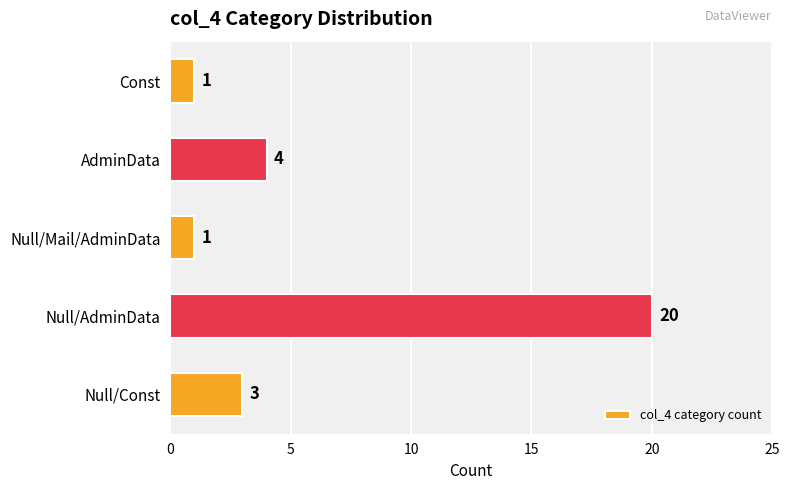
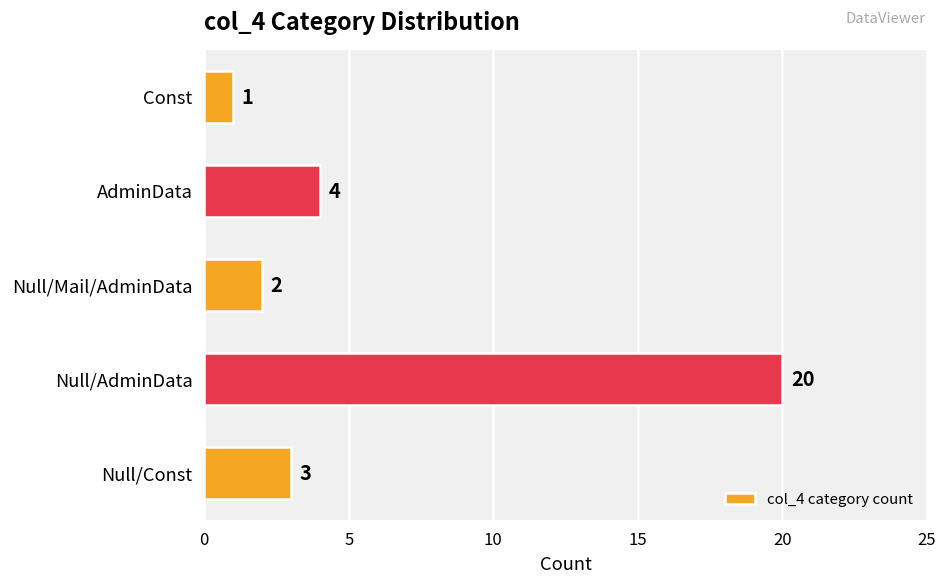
Null/Mail/AdminData: 1 -> 2
